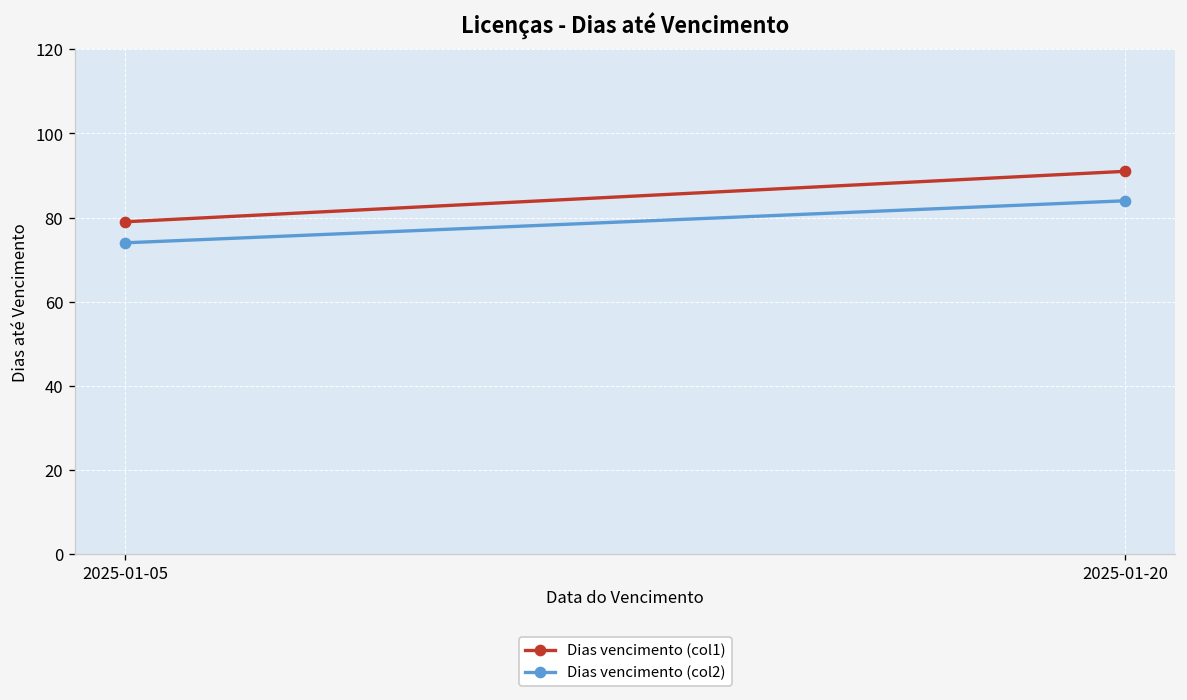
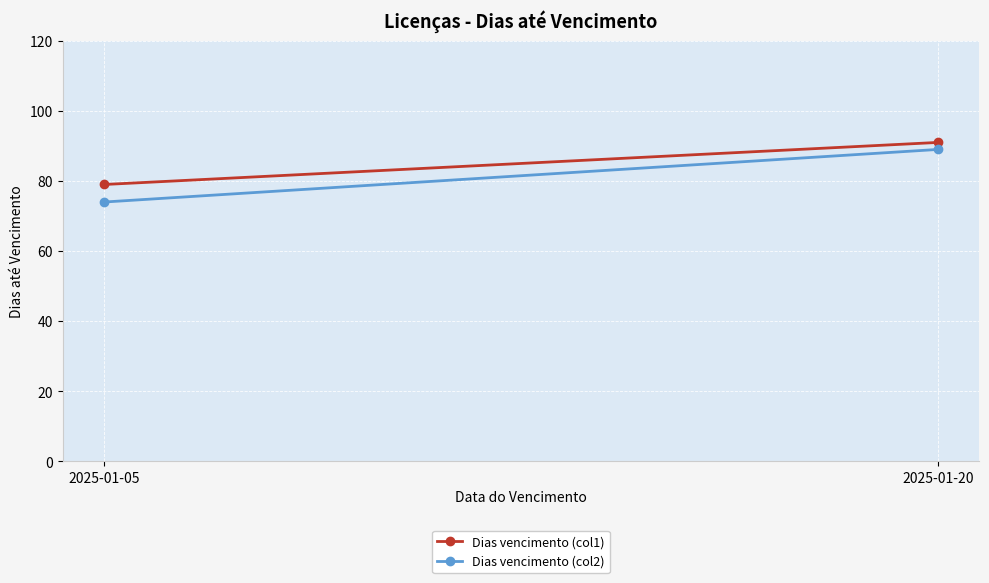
Dias vencimento (col2), 2025-01-20: 84 -> 89
